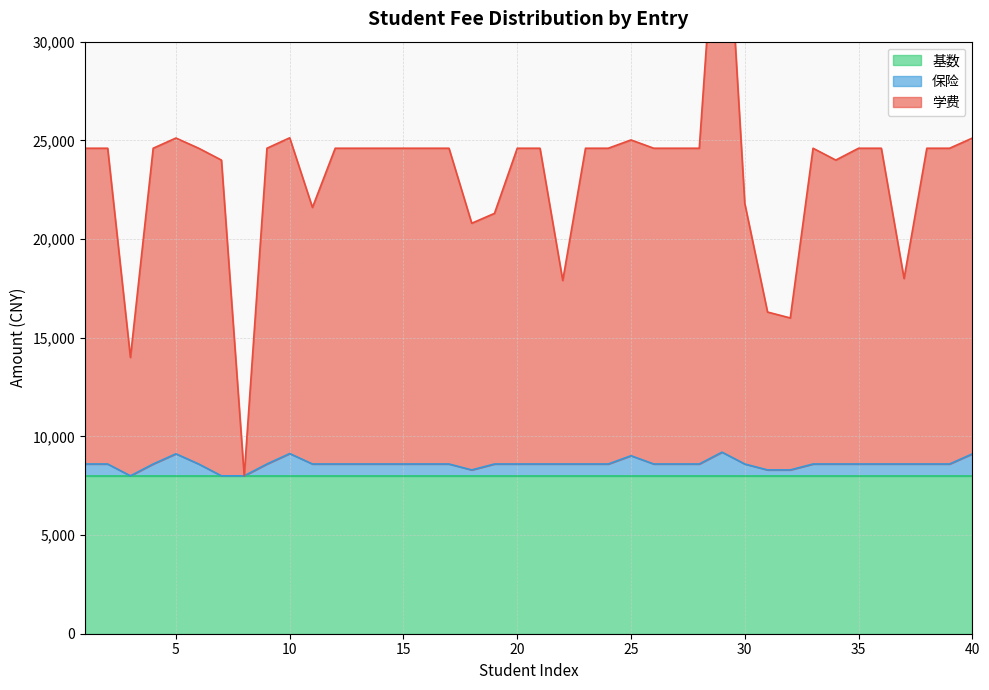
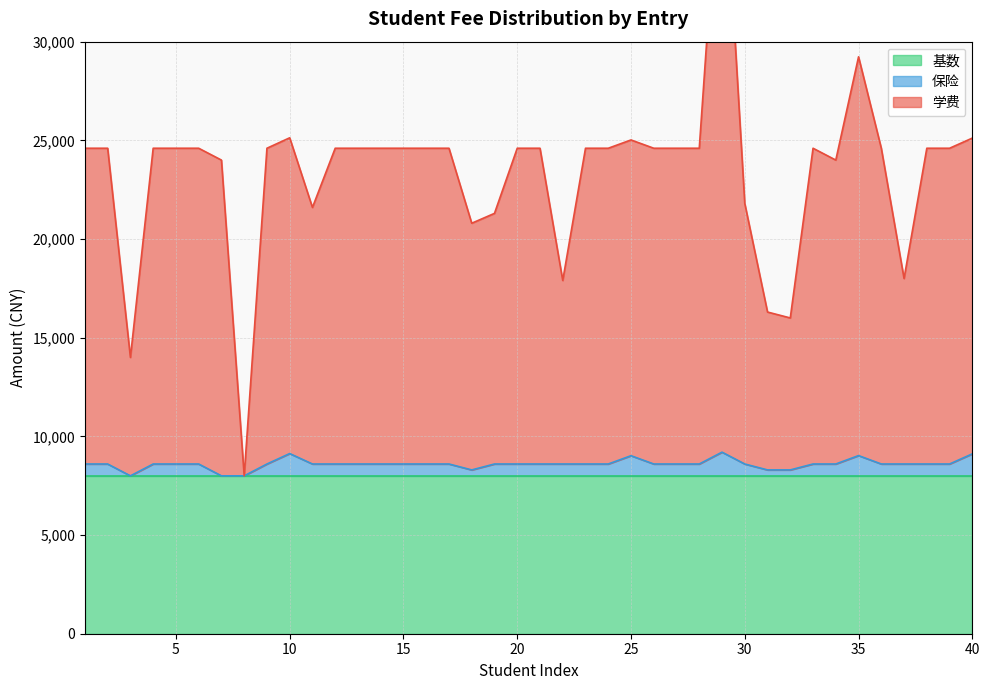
保险, 5: 9,100 -> 8,600
保险, 35: 8,600 -> 9,000
学费, 35: 16,000 -> 20,200
